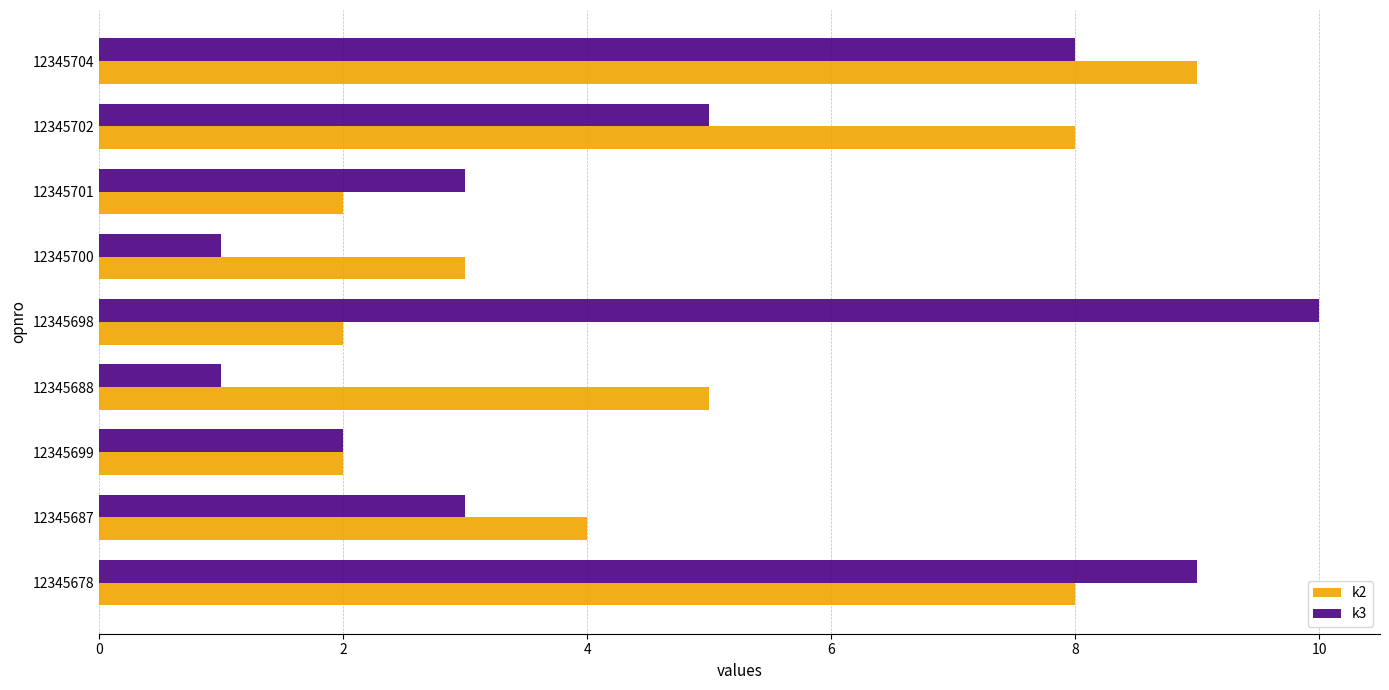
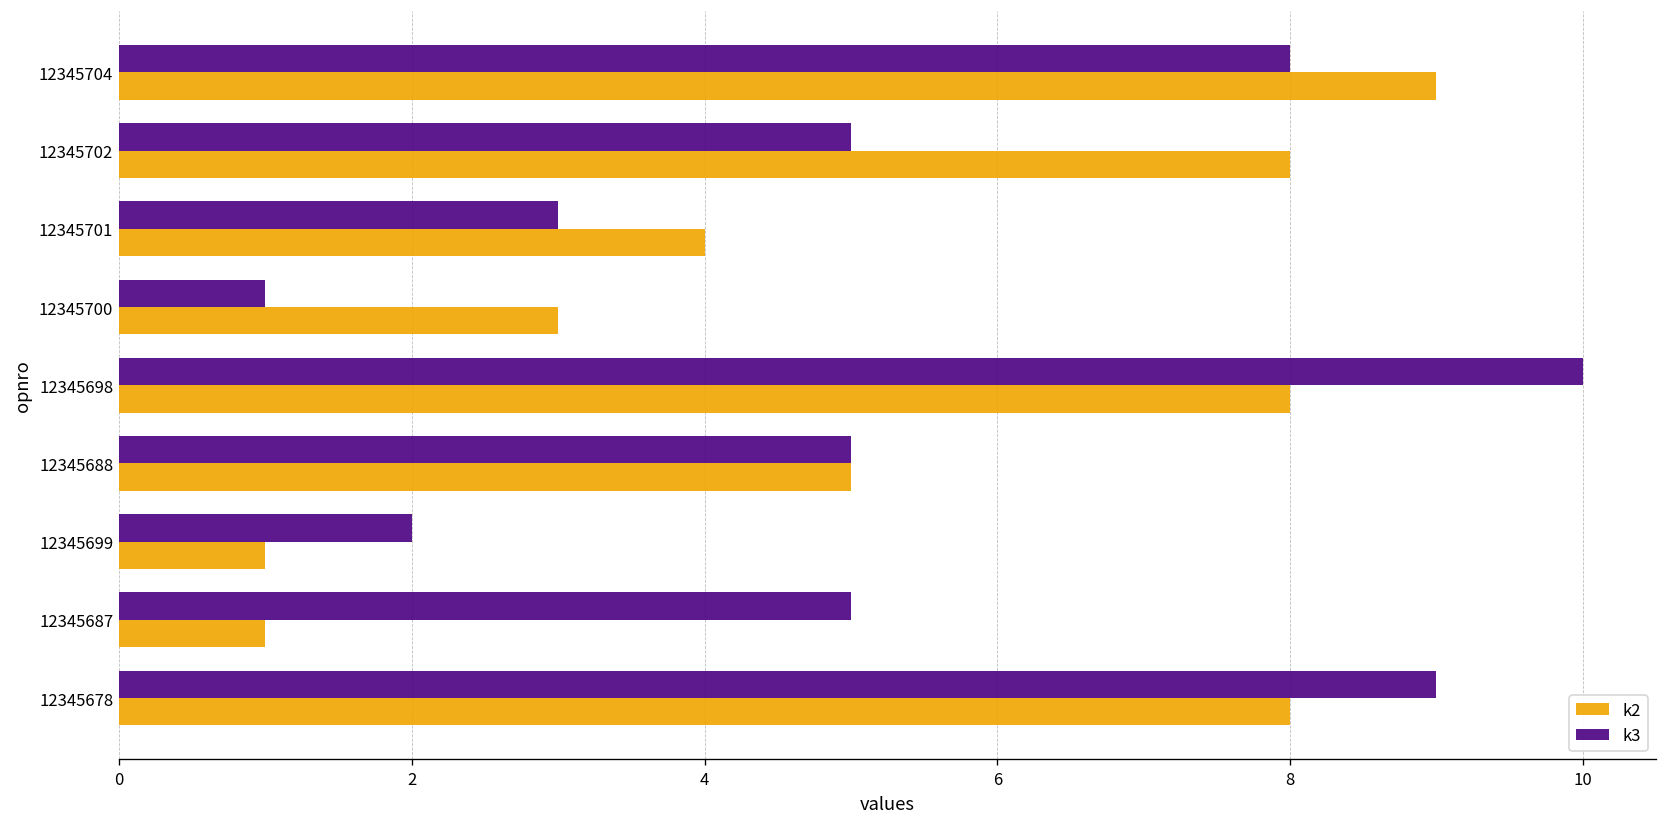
k2, 12345701: 2 -> 4
k2, 12345698: 2 -> 8
k3, 12345688: 1 -> 5
k2, 12345699: 2 -> 1
k3, 12345687: 3 -> 5
k2, 12345687: 4 -> 1
